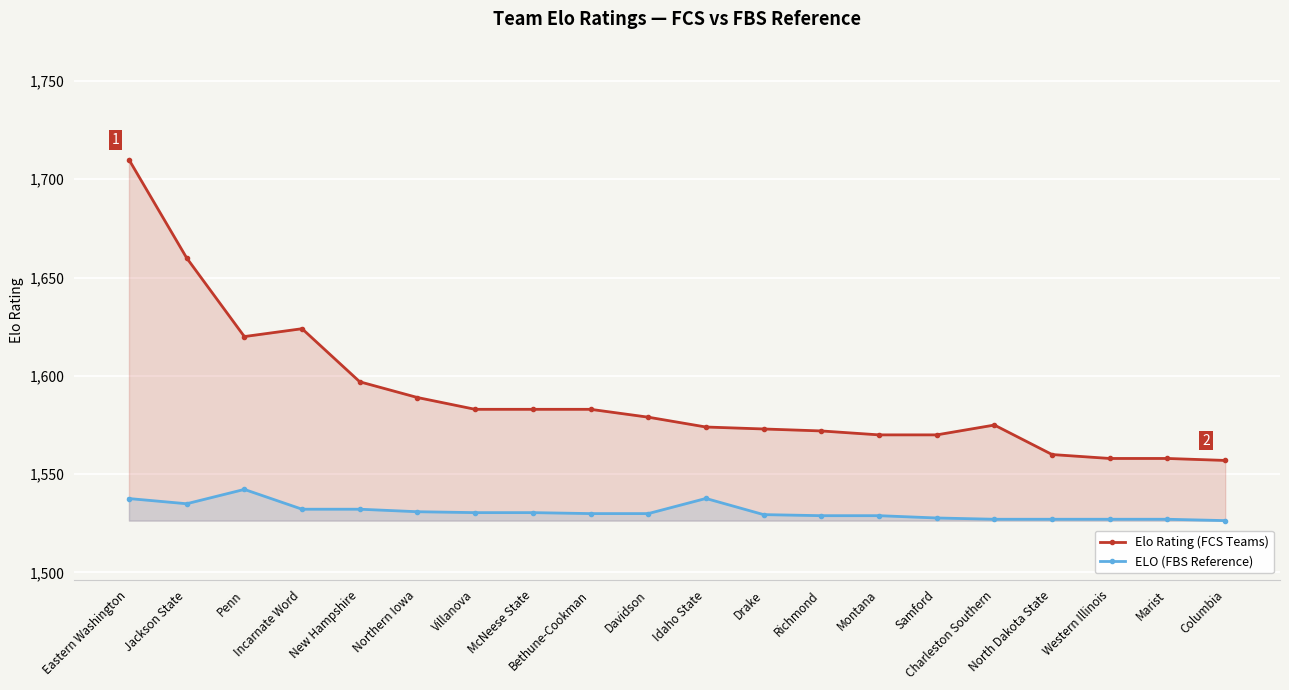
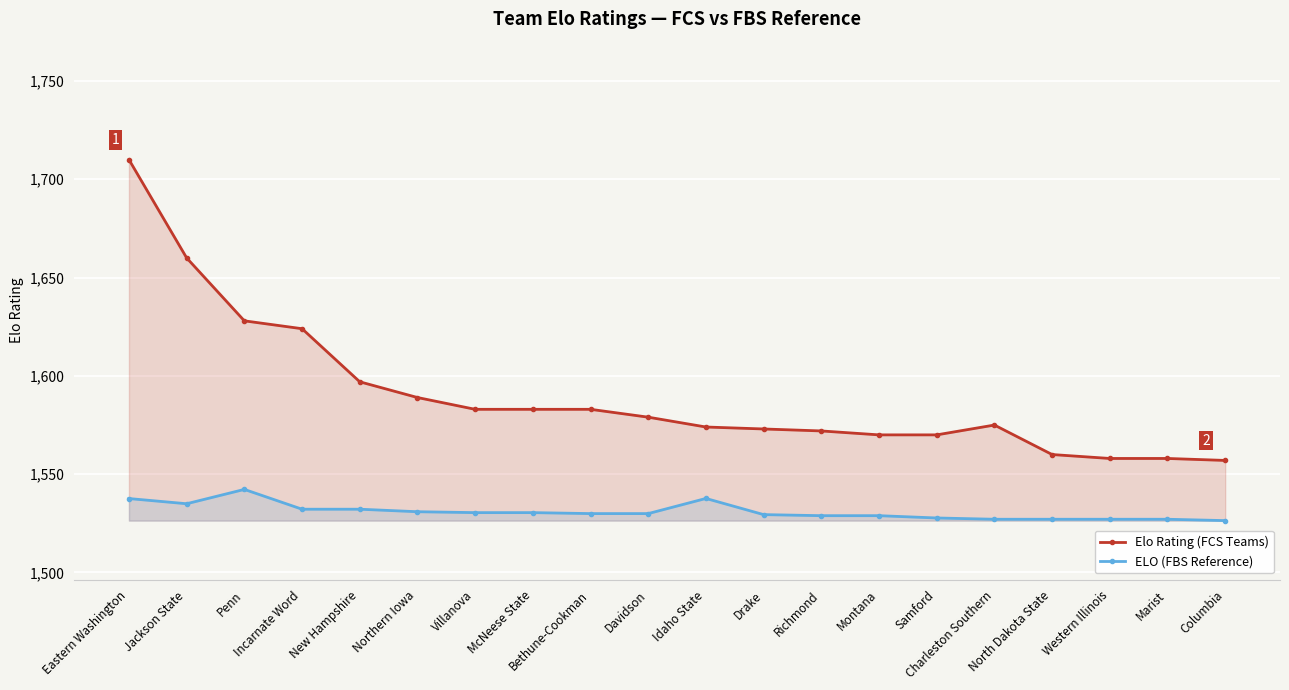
Elo Rating (FCS Teams), Penn: 1,620 -> 1,628
